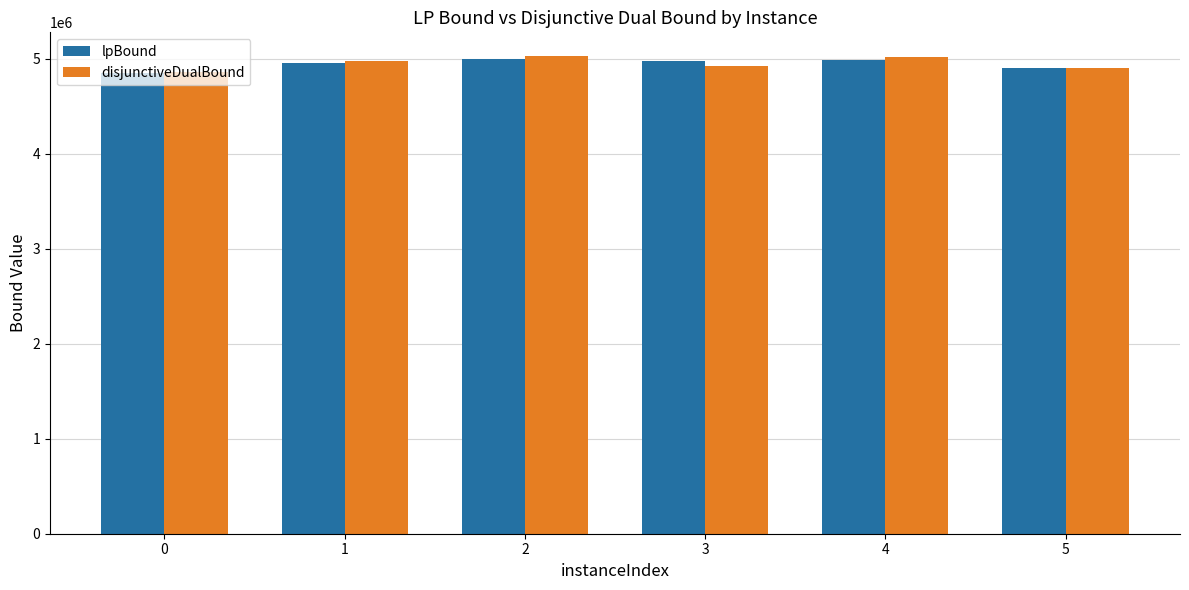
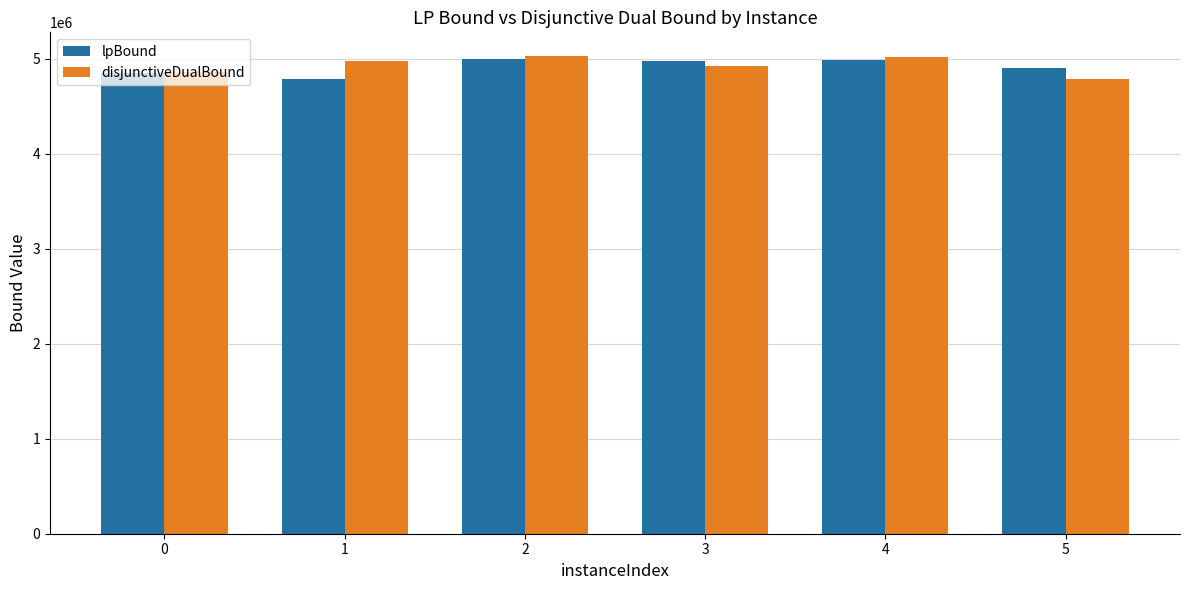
lpBound, 1: 5000000 -> 4800000
disjunctiveDualBound, 5: 4900000 -> 4800000
